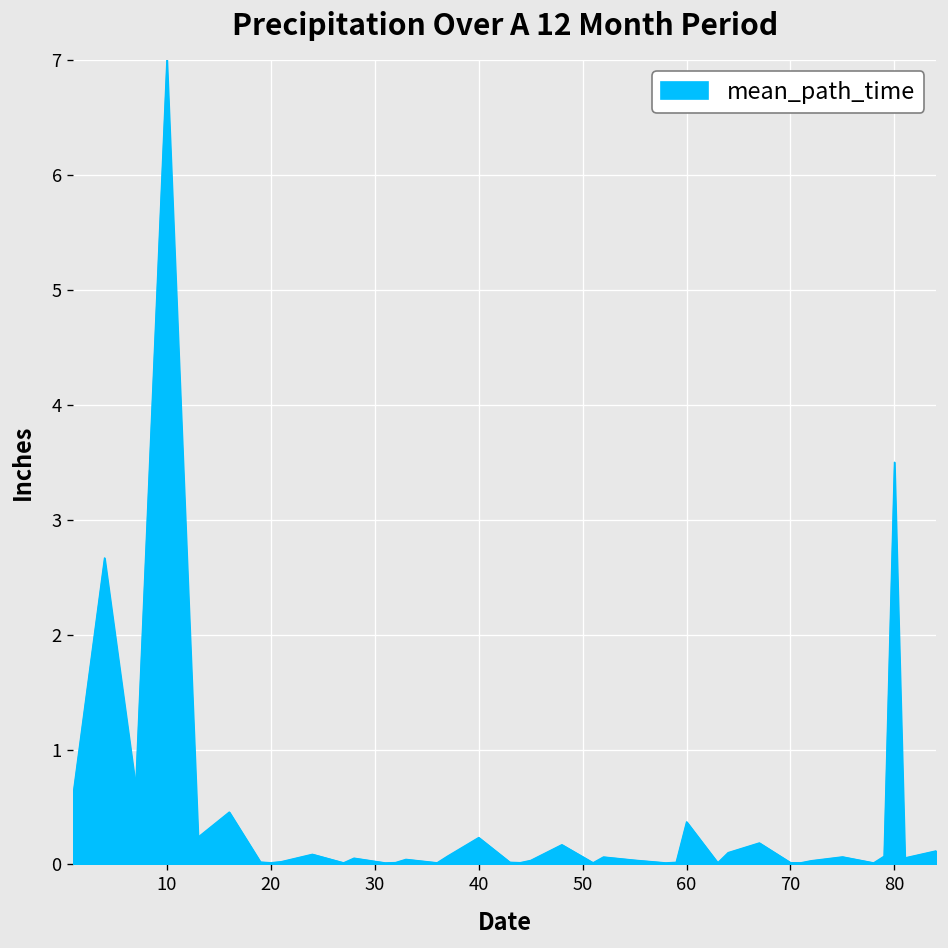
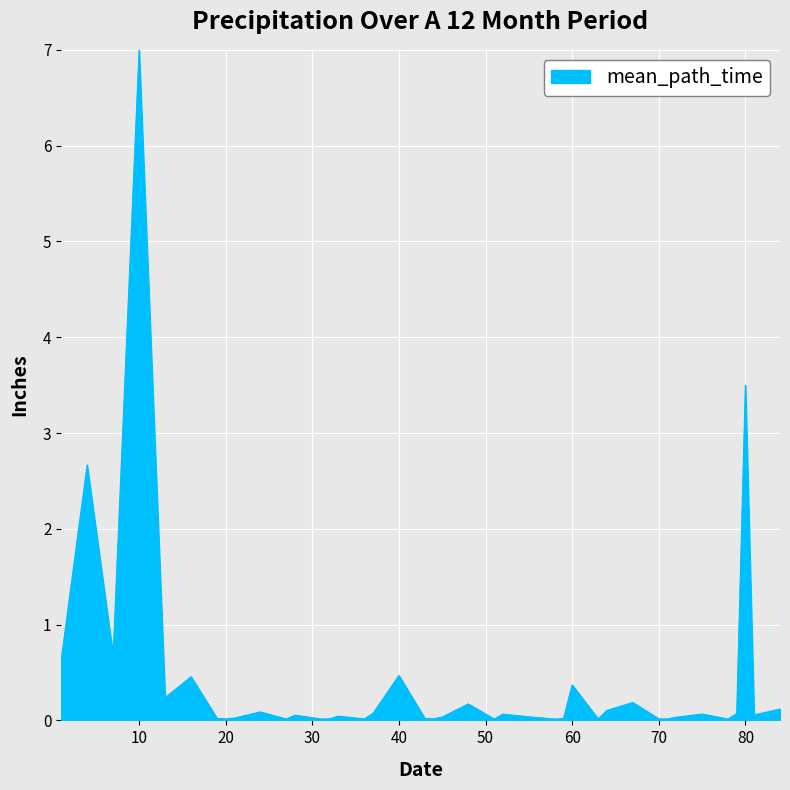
40: 0.2 -> 0.5
